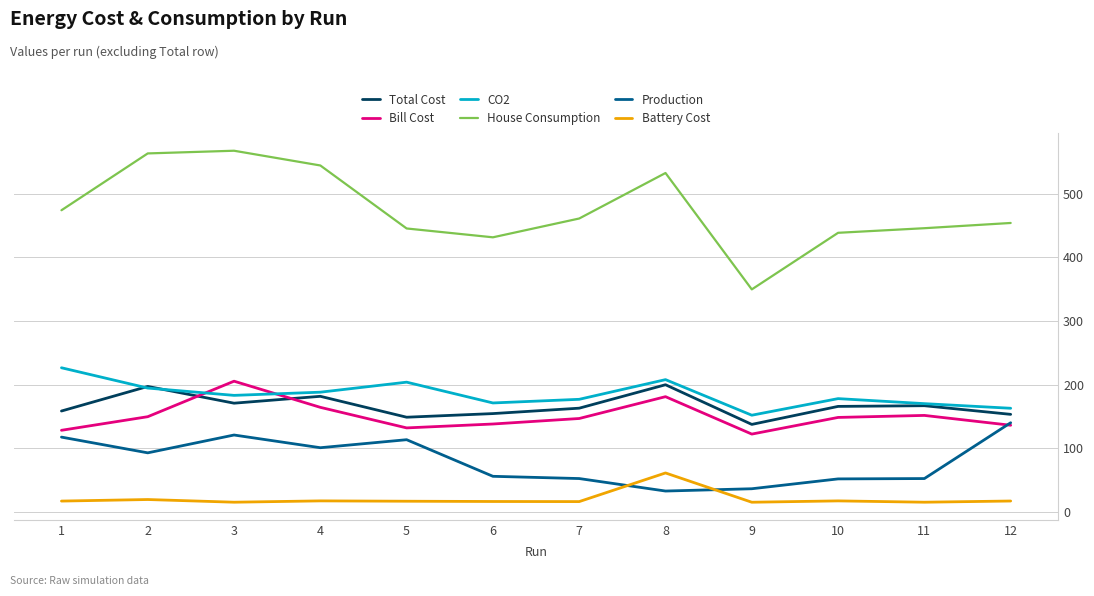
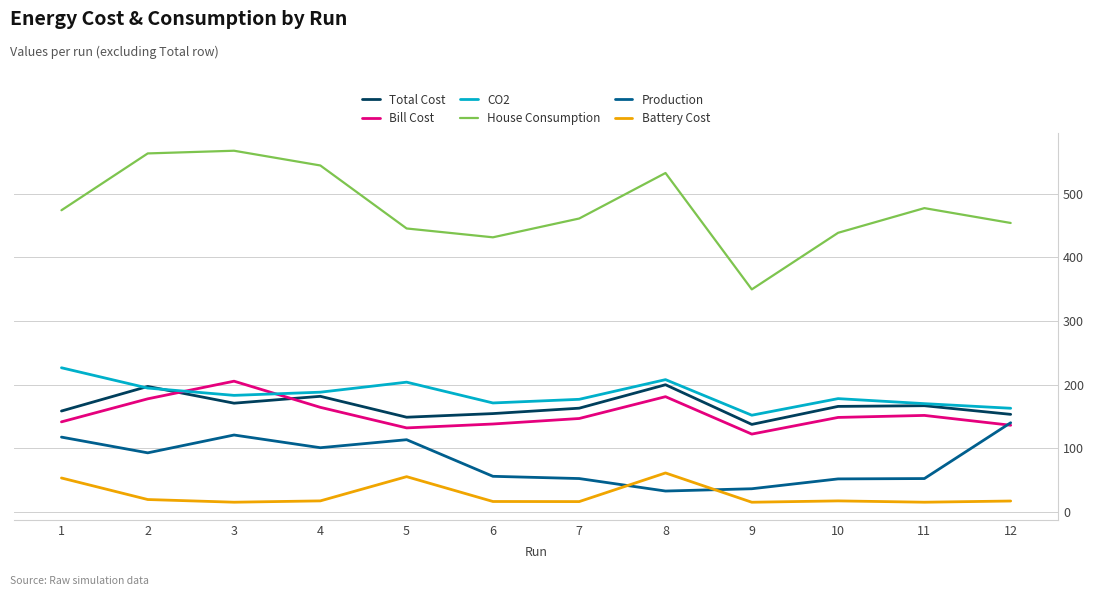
Bill Cost, 1: 130 -> 140
Battery Cost, 1: 20 -> 50
Bill Cost, 2: 150 -> 180
Battery Cost, 5: 20 -> 60
House Consumption, 11: 450 -> 480
